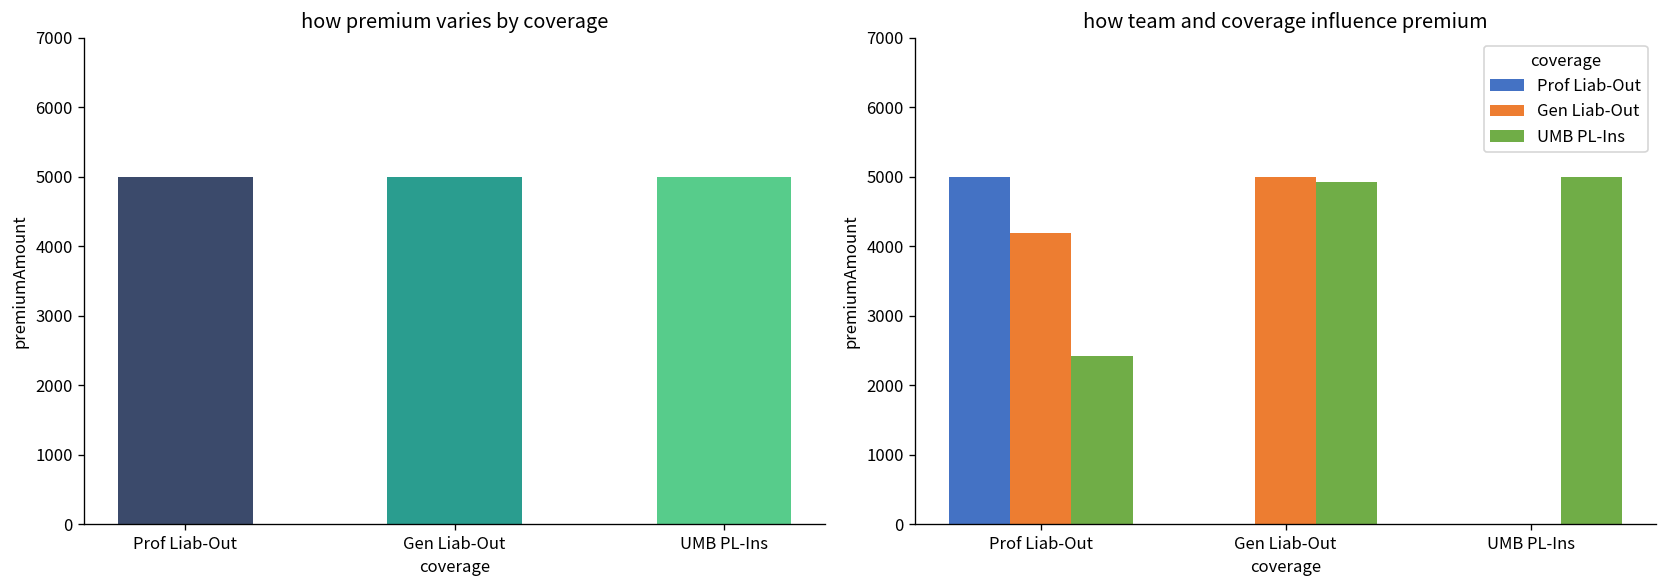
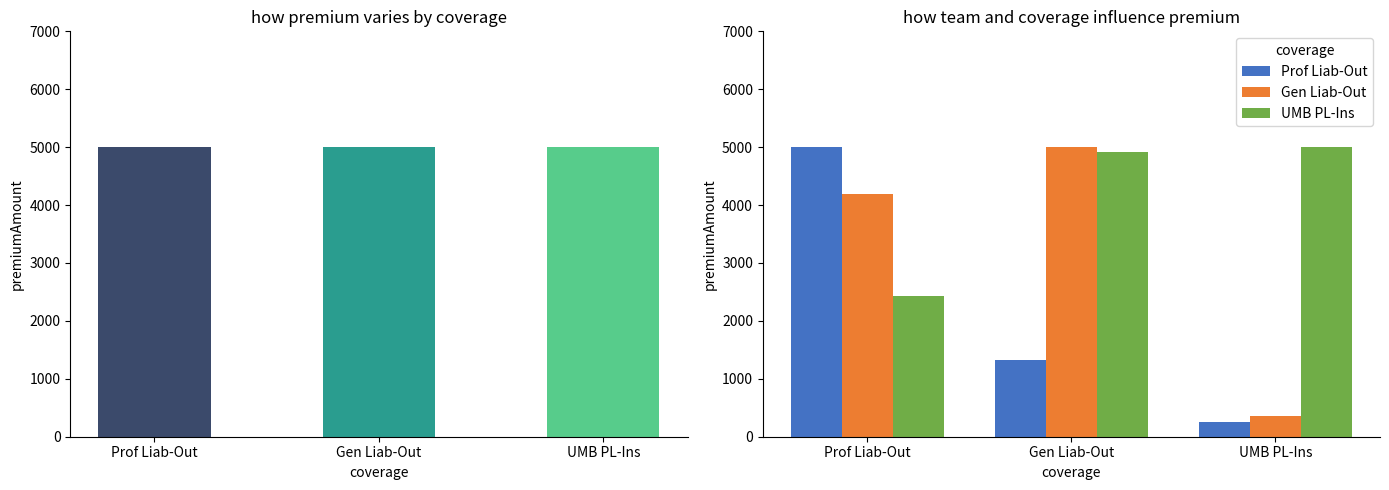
how team and coverage influence premium, Prof Liab-Out, Gen Liab-Out: 0 -> 1300
how team and coverage influence premium, Prof Liab-Out, UMB PL-Ins: 0 -> 300
how team and coverage influence premium, Gen Liab-Out, UMB PL-Ins: 0 -> 400
